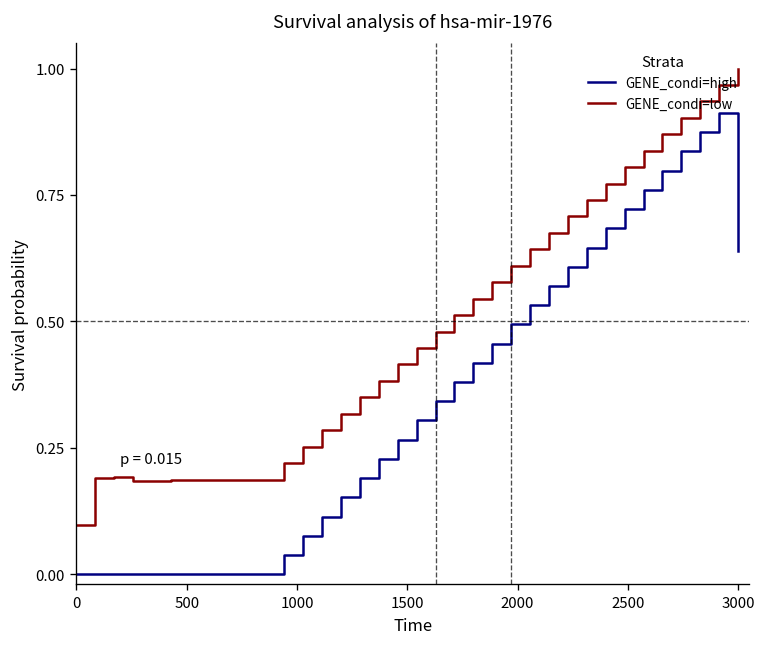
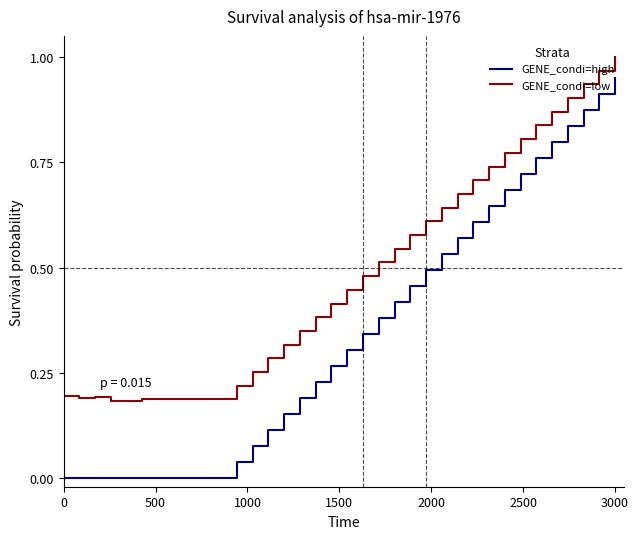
GENE_condi=low, 0: 0.10 -> 0.20
GENE_condi=high, 3000: 0.64 -> 0.95
